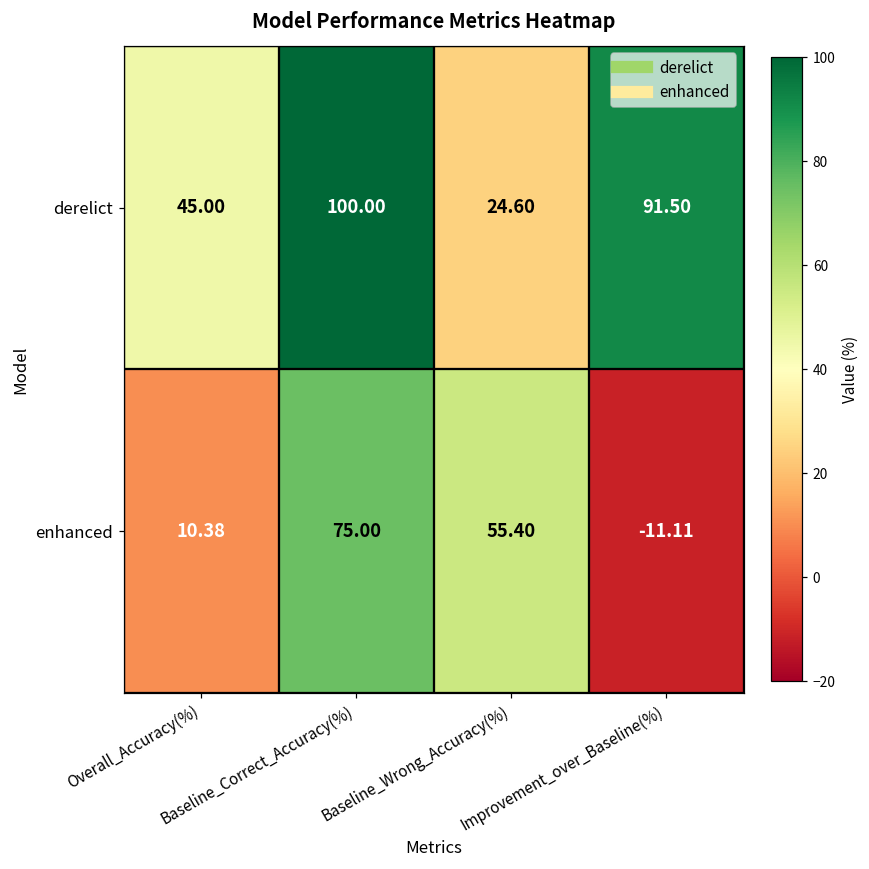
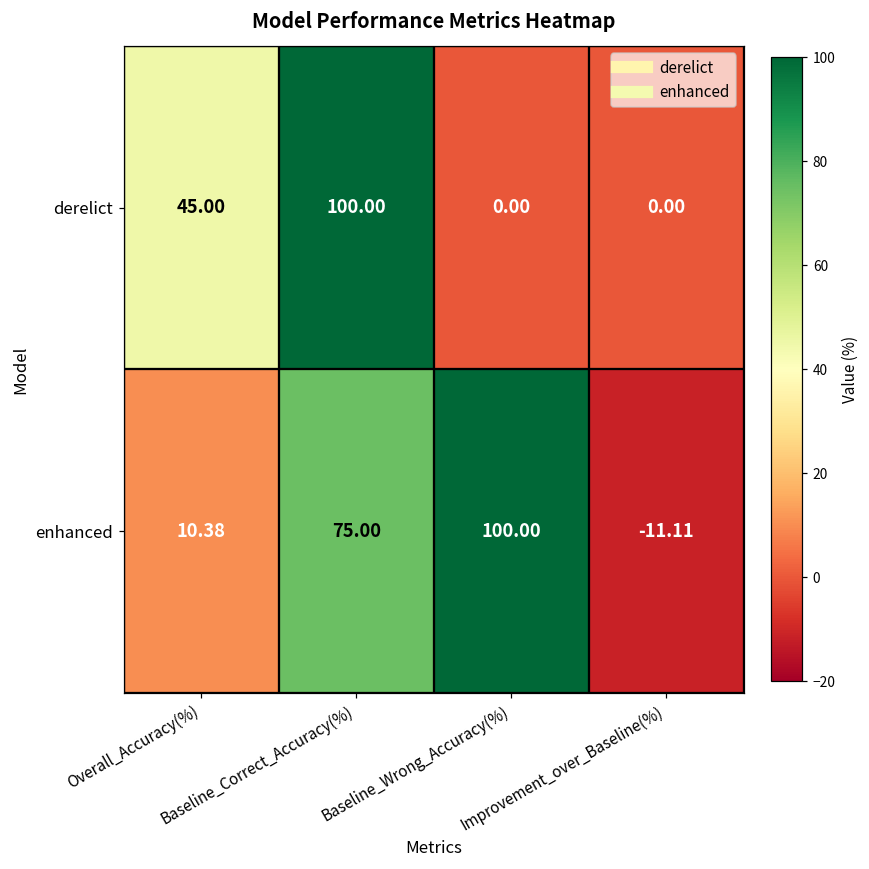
derelict, Baseline_Wrong_Accuracy(%): 24.60 -> 0.00
derelict, Improvement_over_Baseline(%): 91.50 -> 0.00
enhanced, Baseline_Wrong_Accuracy(%): 55.40 -> 100.00
